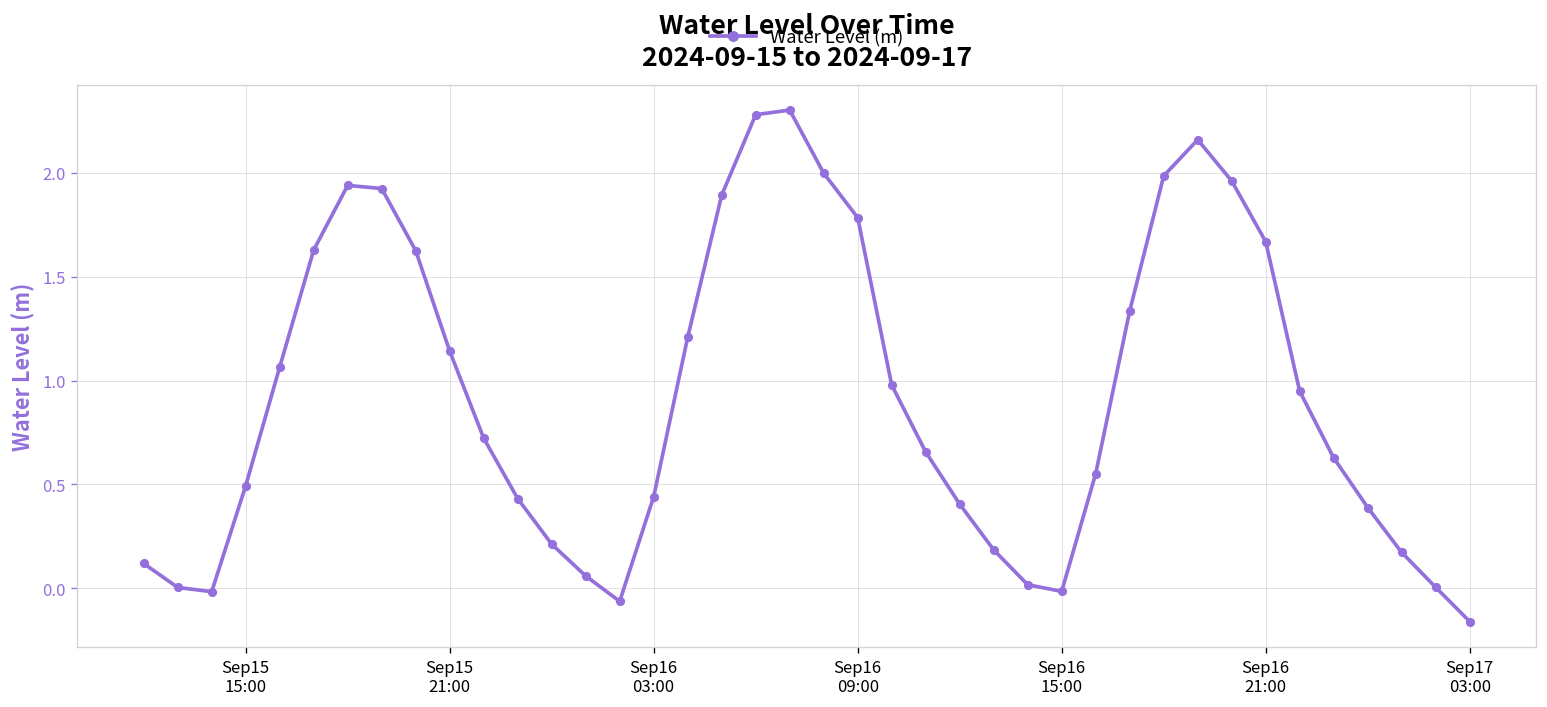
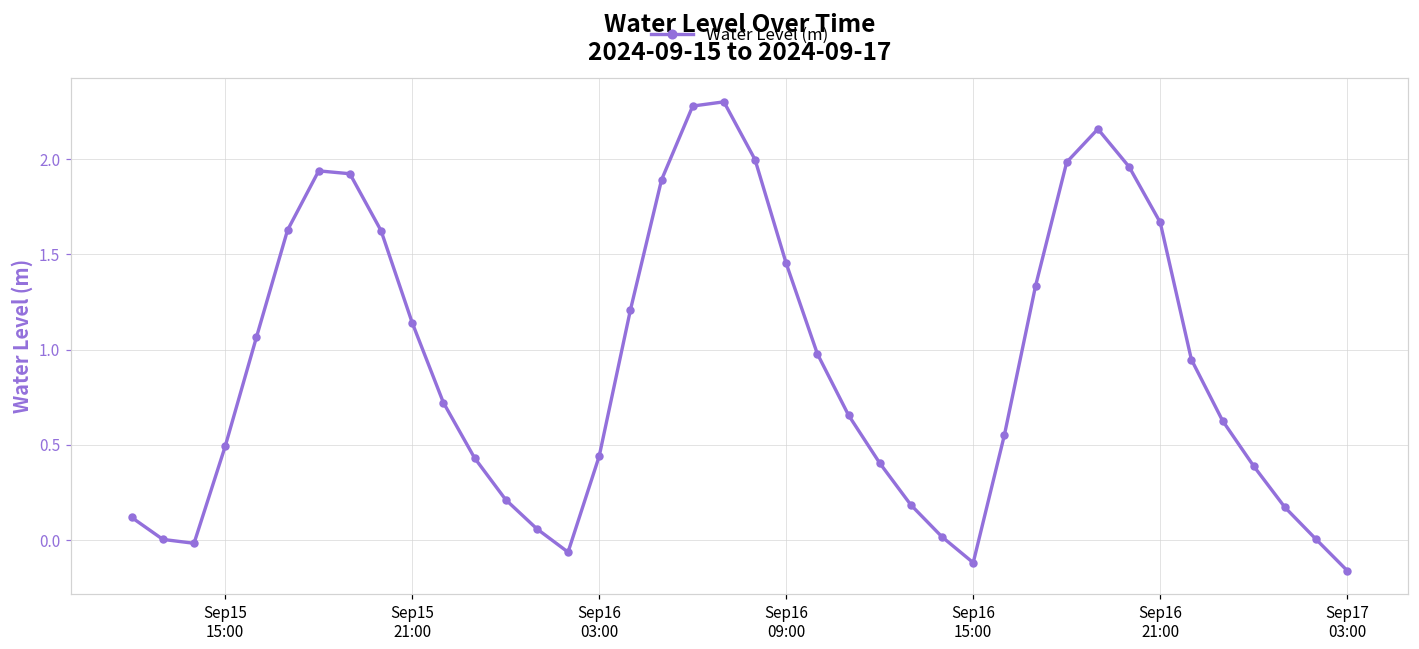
Sep16 09:00: 1.78 -> 1.45
Sep16 15:00: -0.01 -> -0.12
